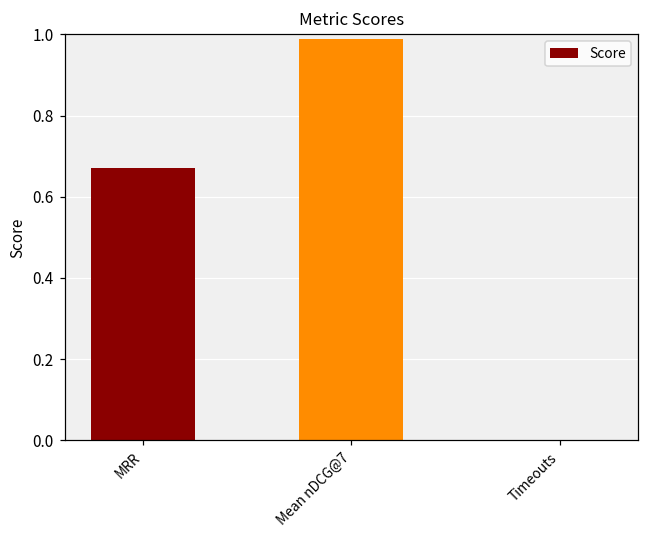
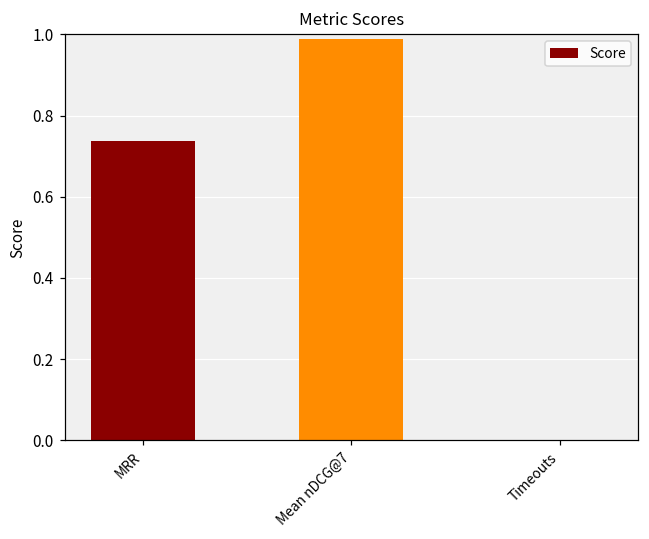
MRR: 0.67 -> 0.74
